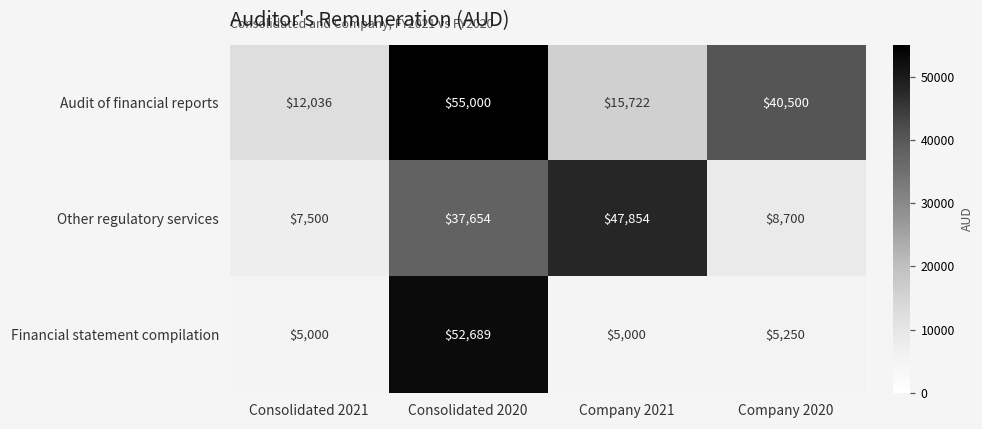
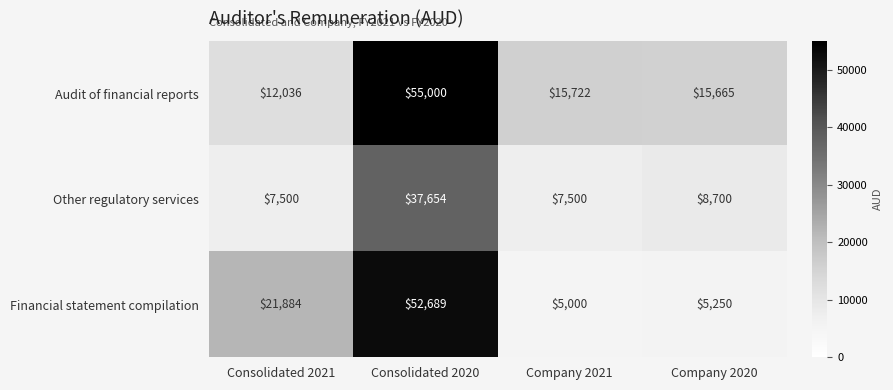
Audit of financial reports, Company 2020: $40,500 -> $15,665
Other regulatory services, Company 2021: $47,854 -> $7,500
Financial statement compilation, Consolidated 2021: $5,000 -> $21,884
